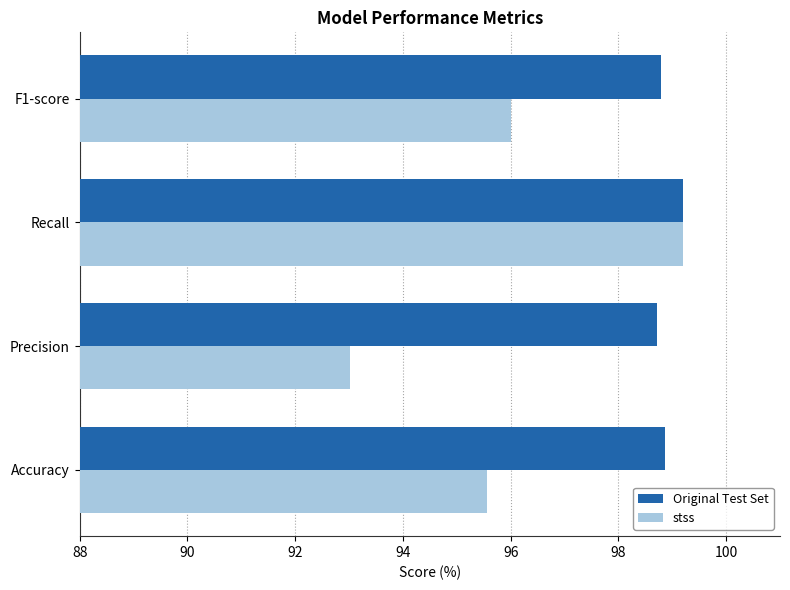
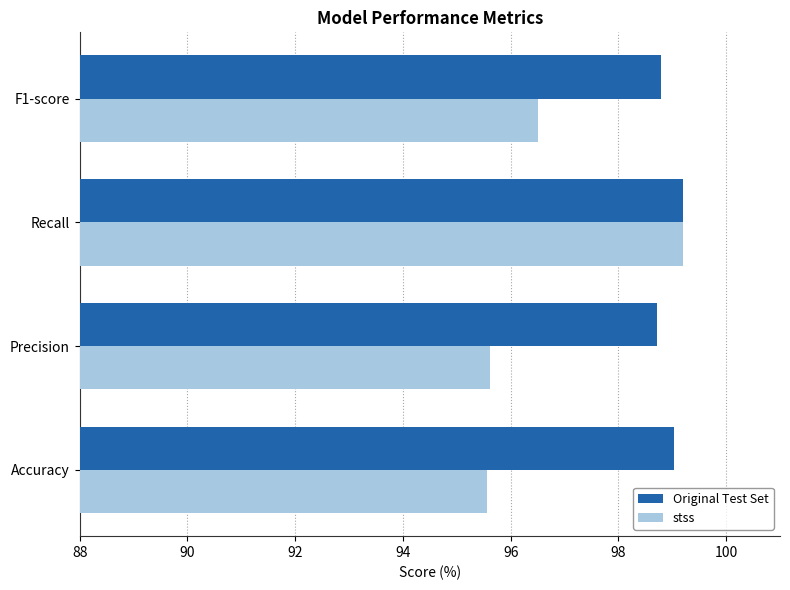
stss, F1-score: 96.0 -> 96.5
stss, Precision: 93.0 -> 95.6
Original Test Set, Accuracy: 98.9 -> 99.0
